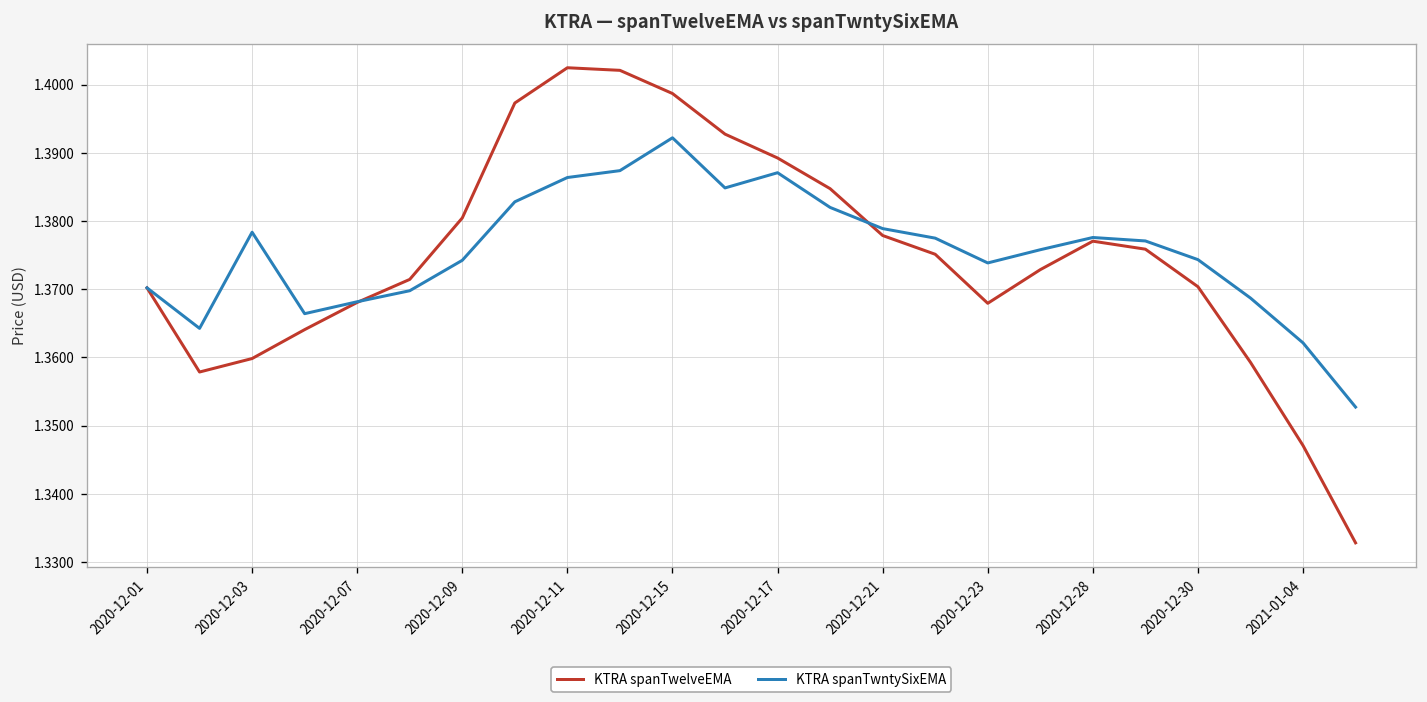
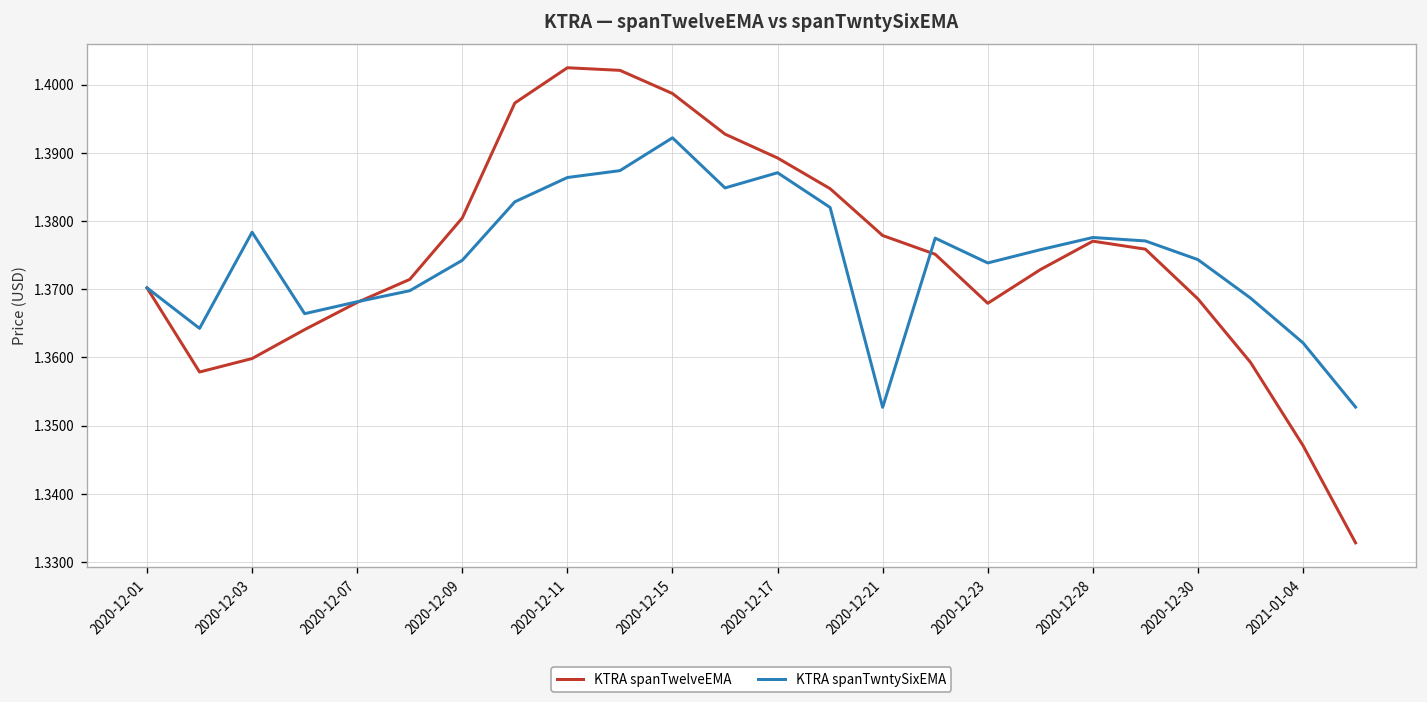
KTRA spanTwntySixEMA, 2020-12-21: 1.379 -> 1.353
KTRA spanTwelveEMA, 2020-12-30: 1.370 -> 1.369
